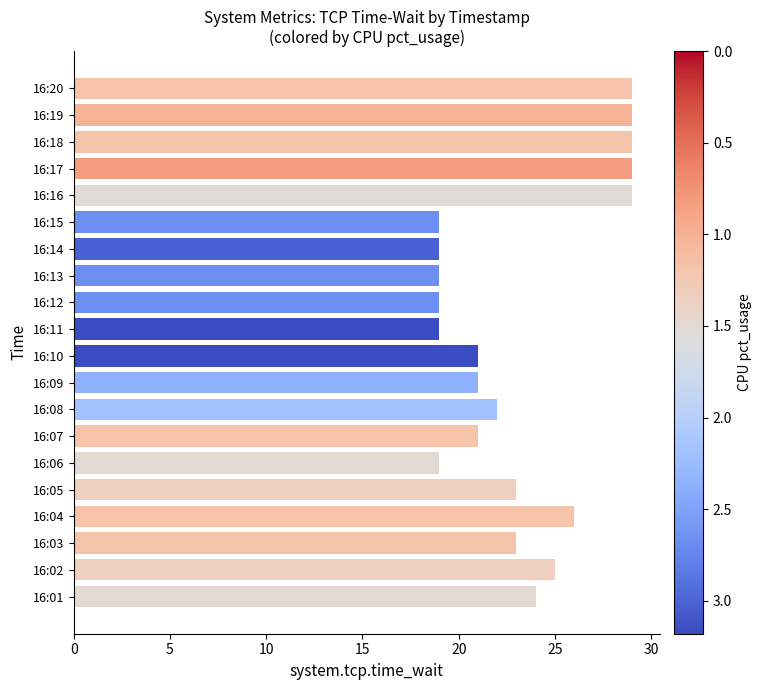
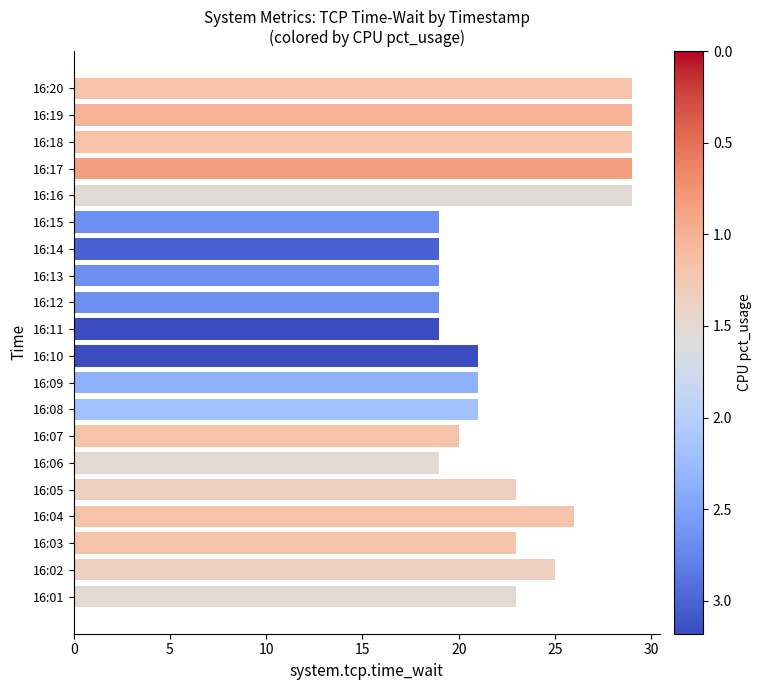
16:08: 22 -> 21
16:07: 21 -> 20
16:01: 24 -> 23
